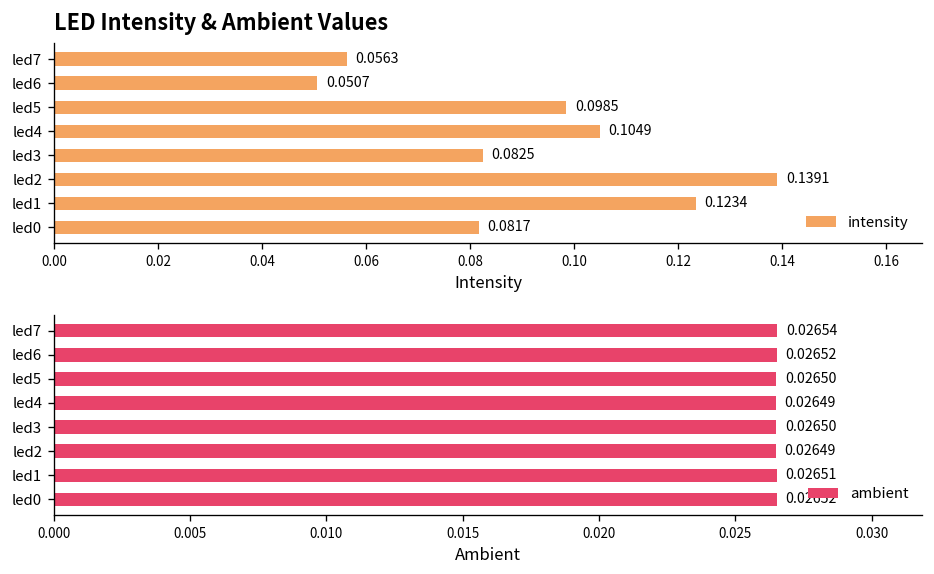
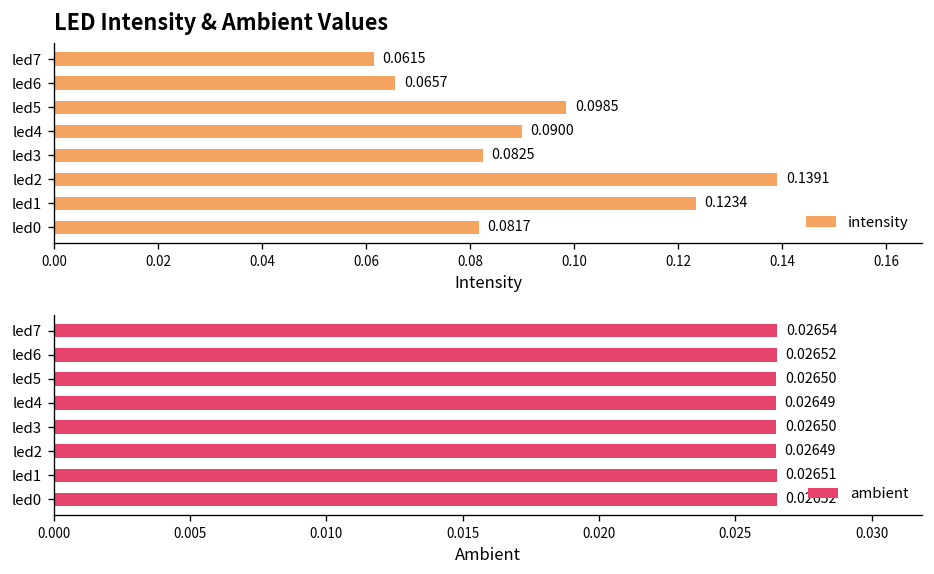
LED Intensity & Ambient Values, led7: 0.0563 -> 0.0615
LED Intensity & Ambient Values, led6: 0.0507 -> 0.0657
LED Intensity & Ambient Values, led4: 0.1049 -> 0.0900
